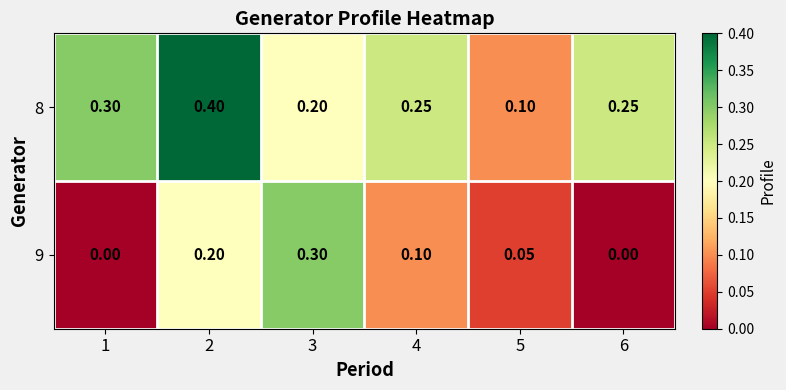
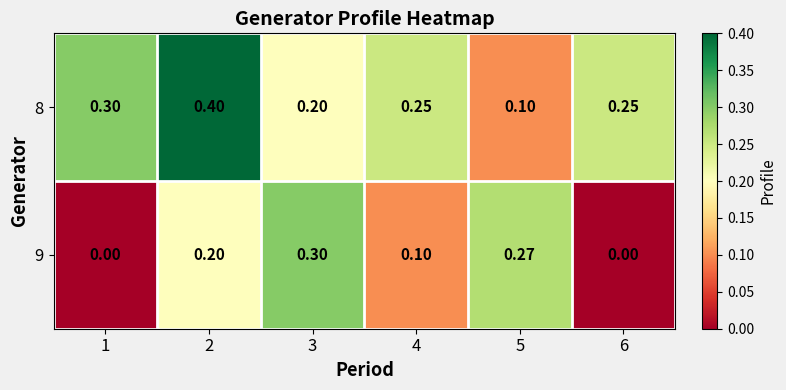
9, 5: 0.05 -> 0.27
